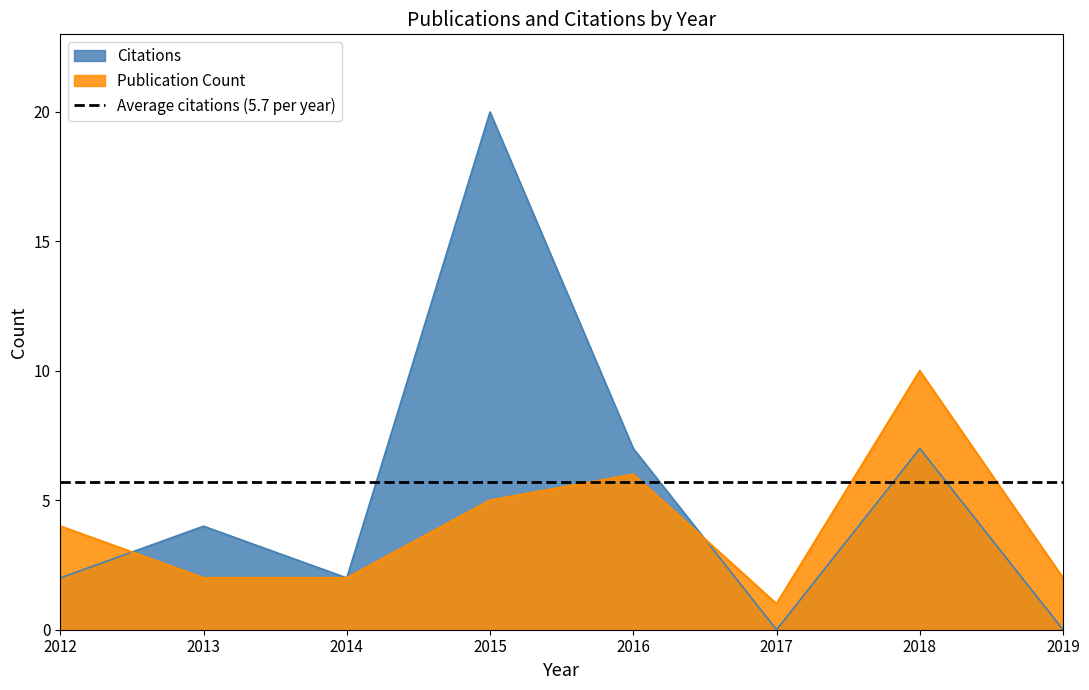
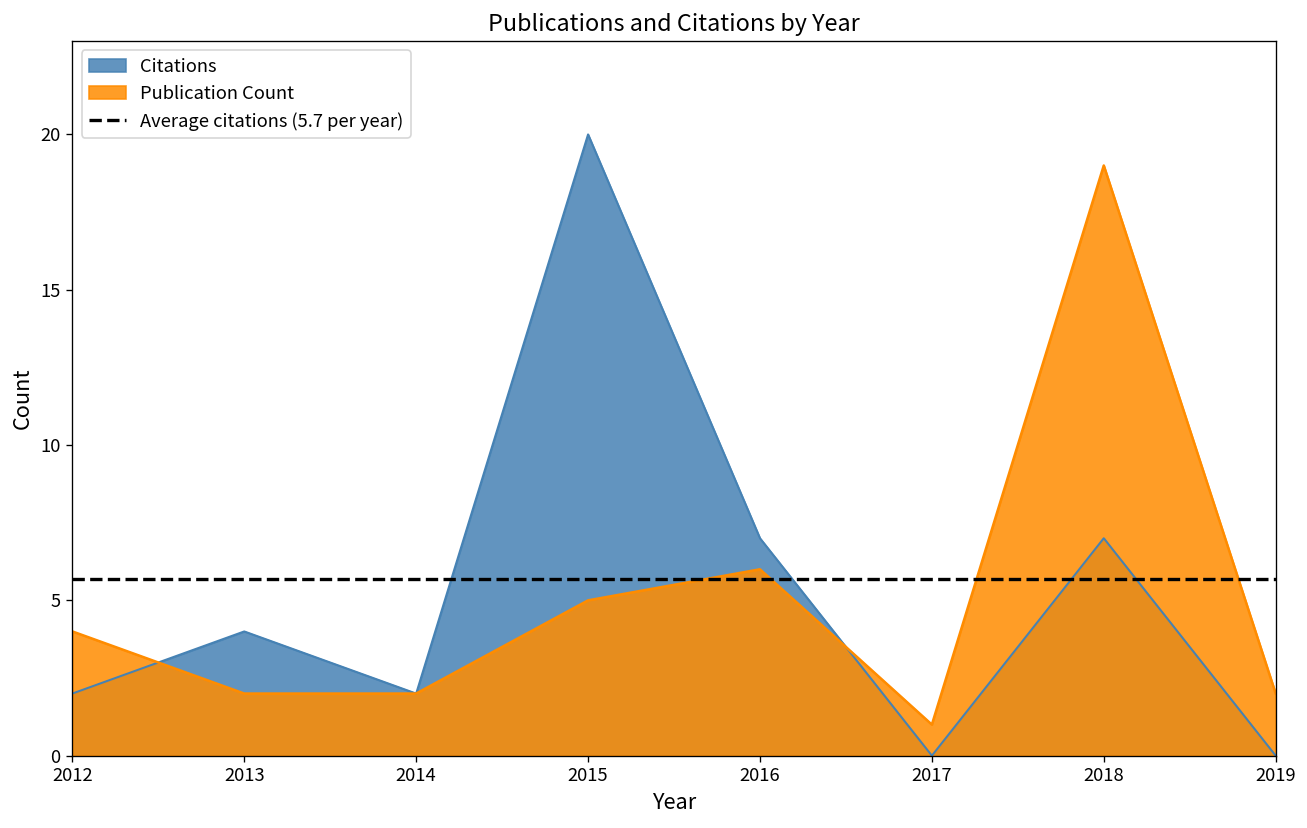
Publication Count, 2018: 10 -> 19
